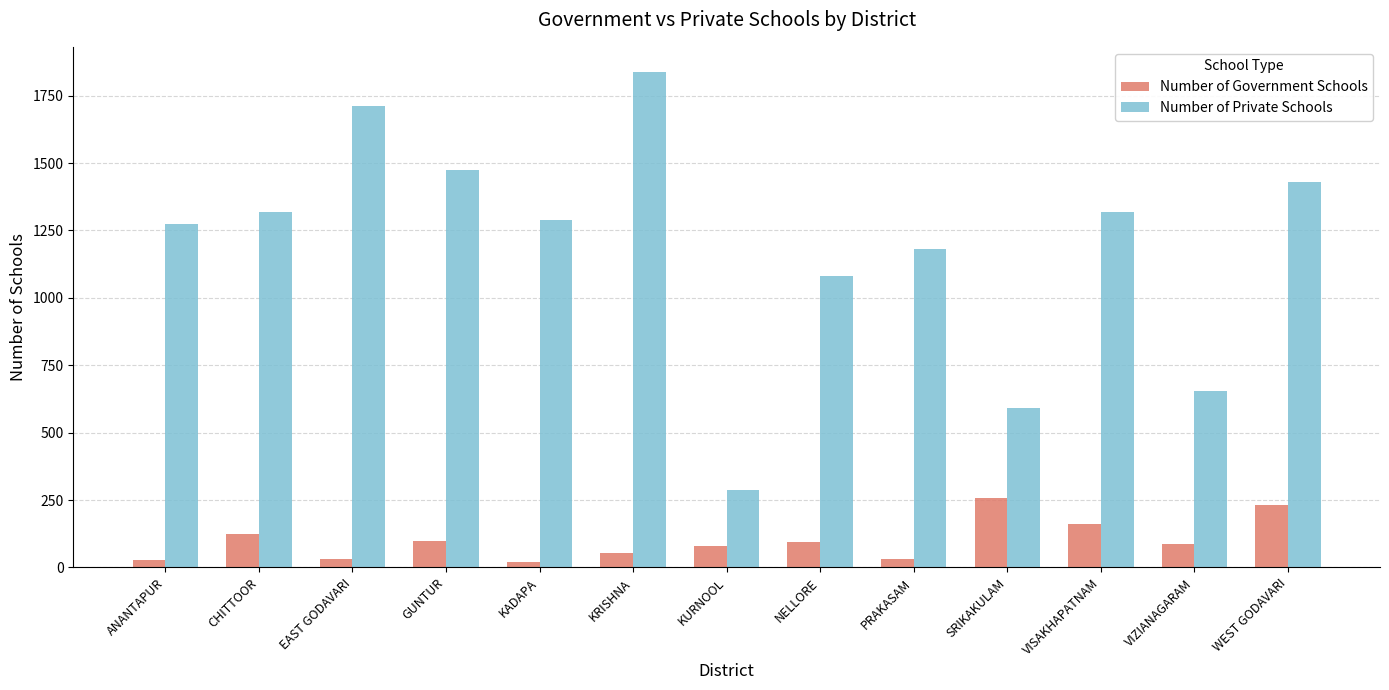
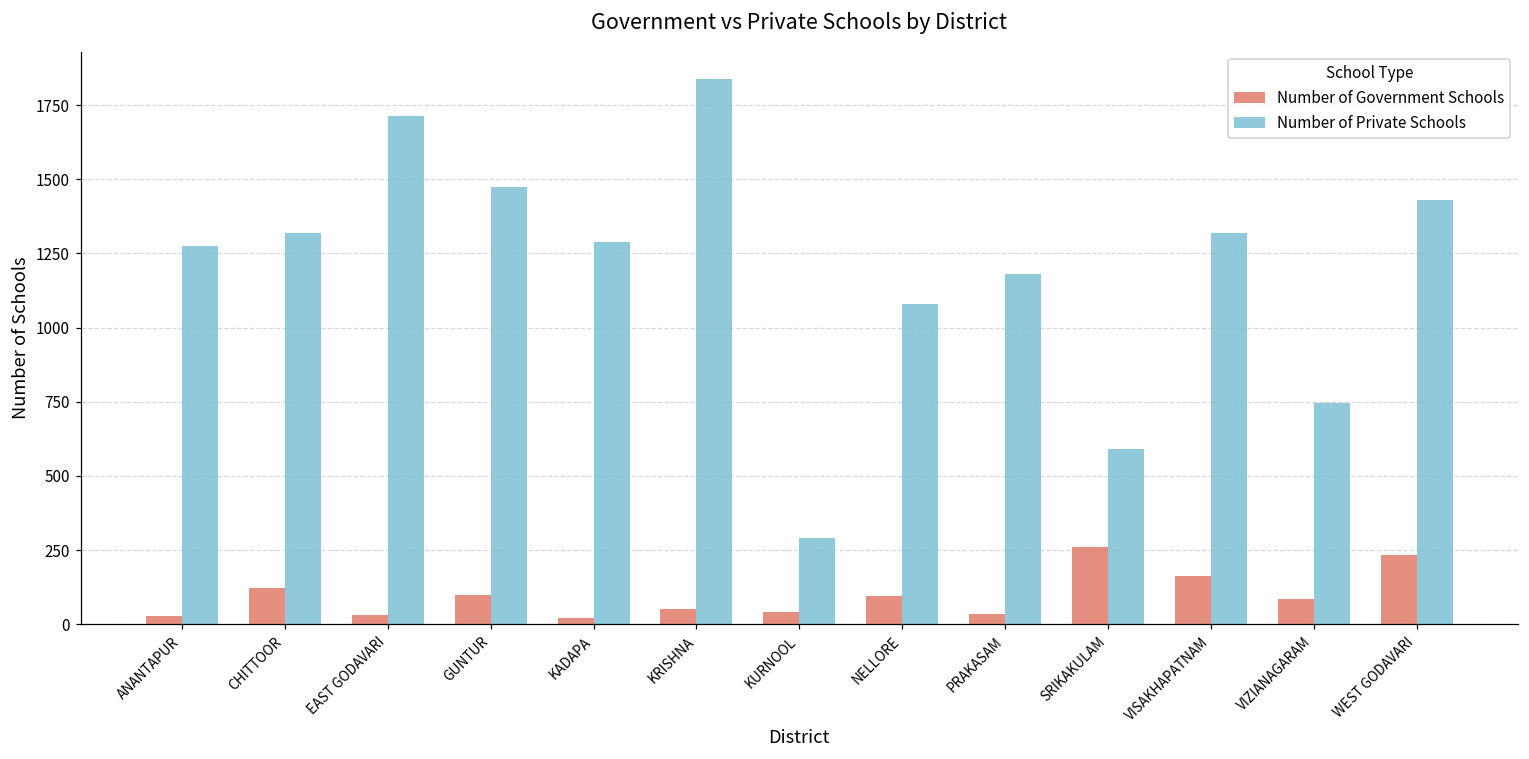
Number of Government Schools, KURNOOL: 80 -> 40
Number of Private Schools, VIZIANAGARAM: 660 -> 750
